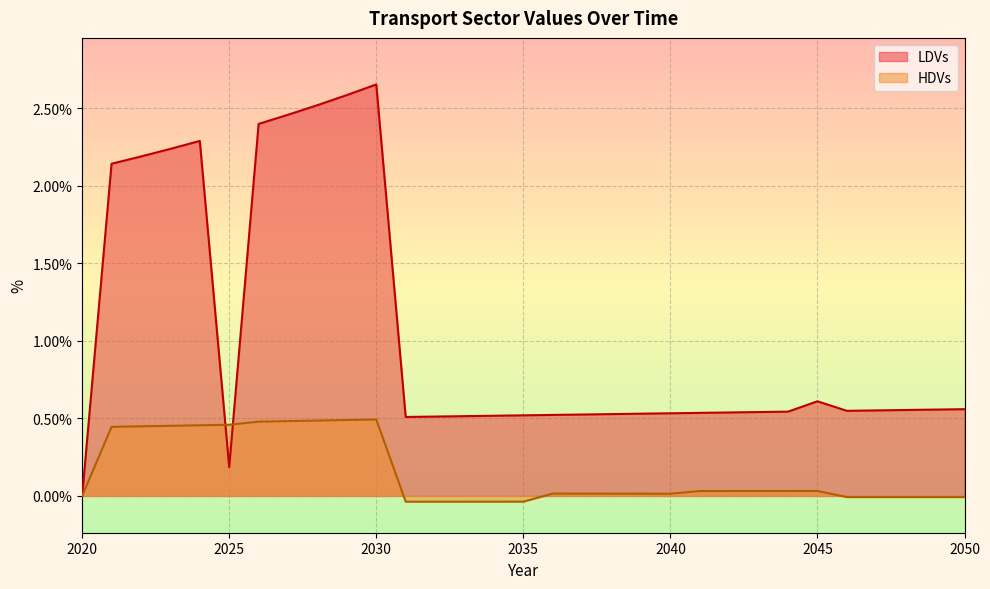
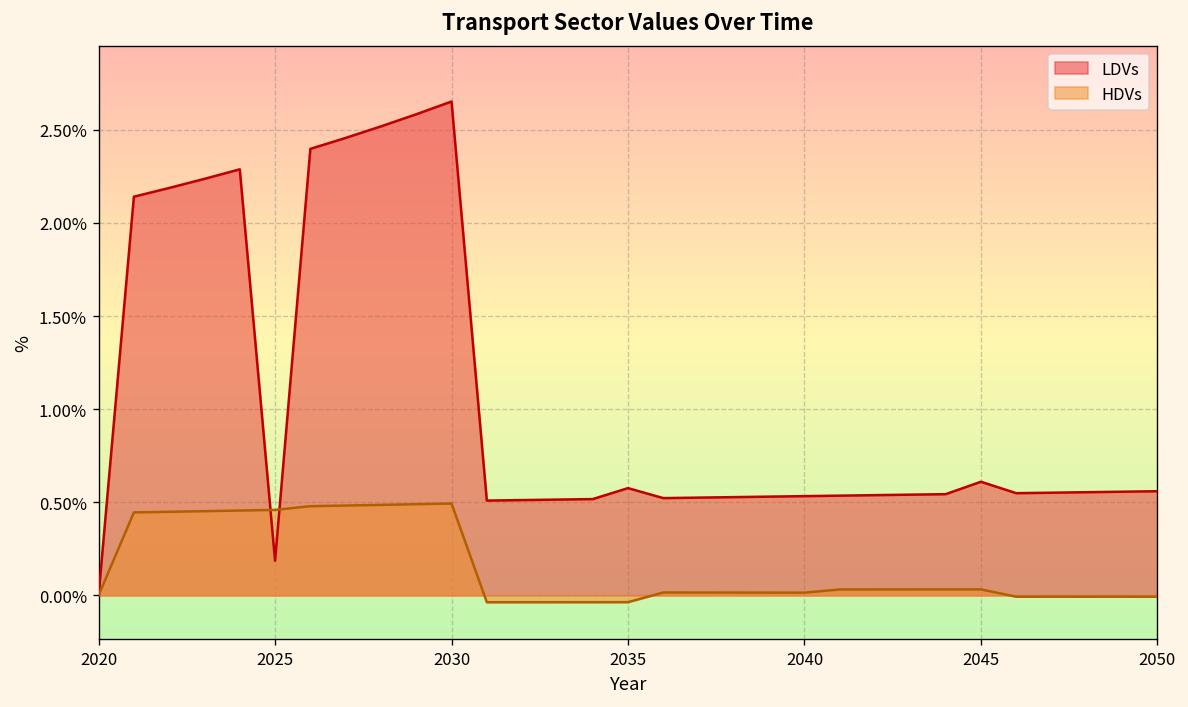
LDVs, 2035: 0.52% -> 0.58%
